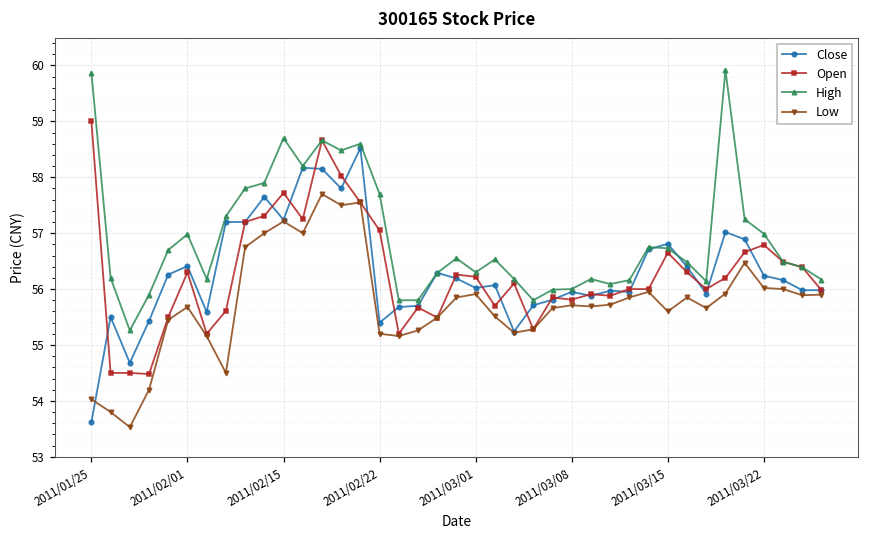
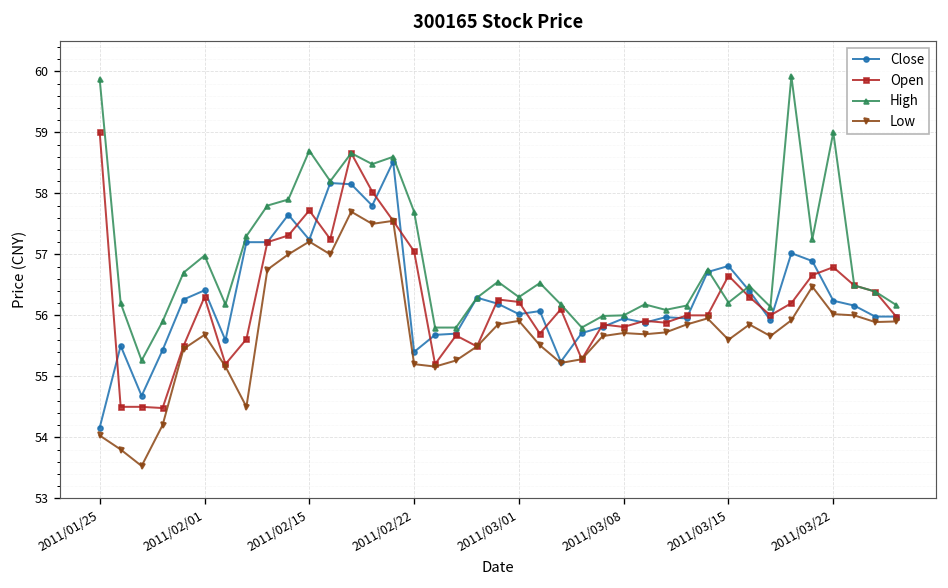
Close, 2011/01/25: 53.6 -> 54.2
High, 2011/03/15: 56.7 -> 56.2
High, 2011/03/22: 57.0 -> 59.0
